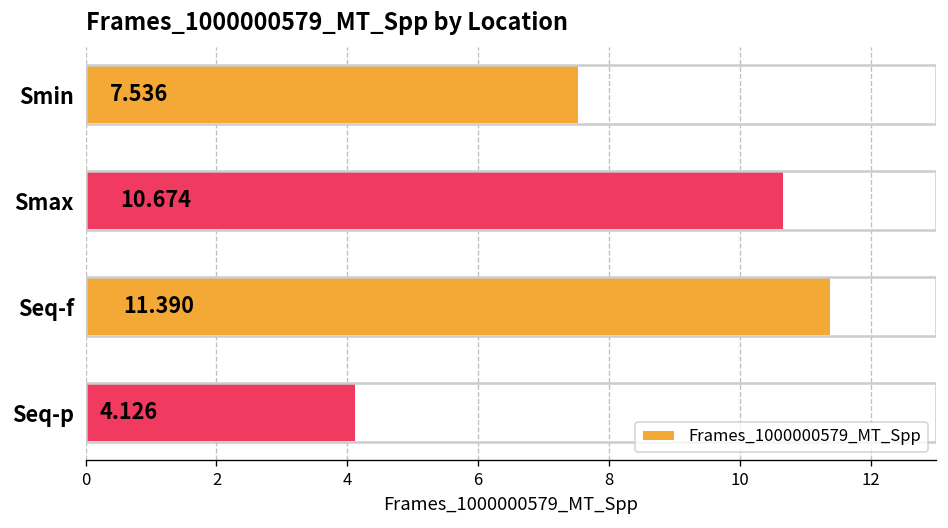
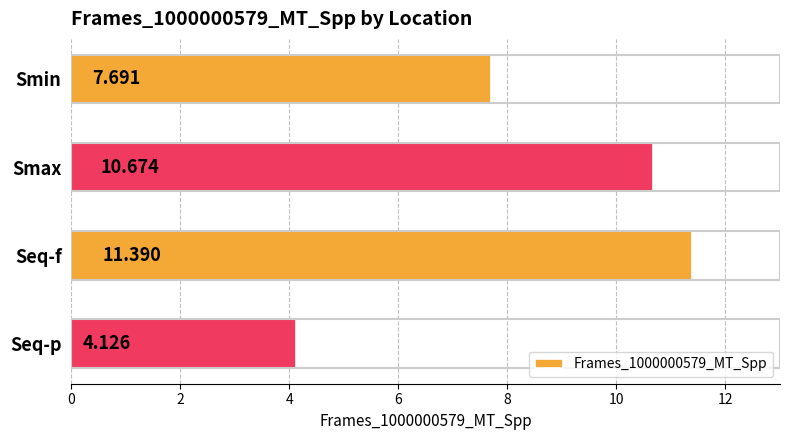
Smin: 7.536 -> 7.691
